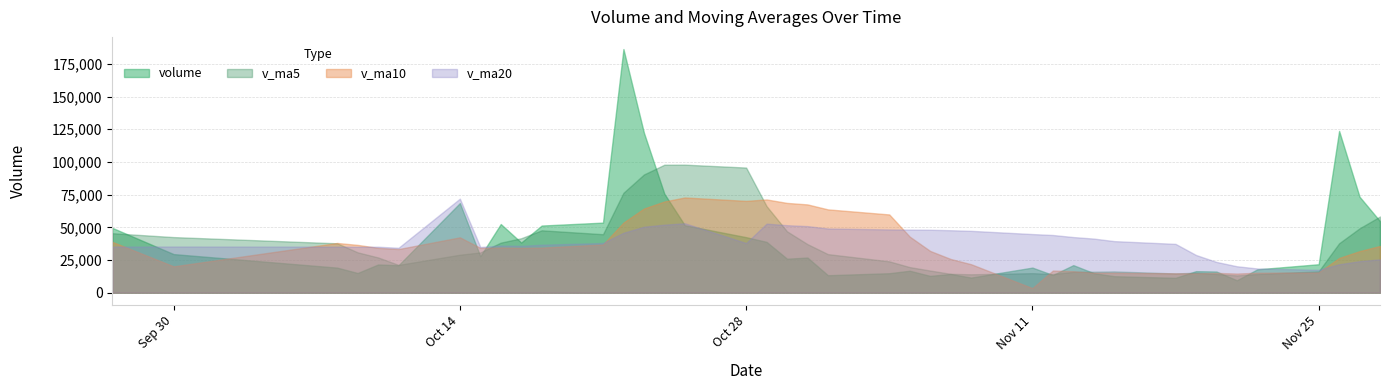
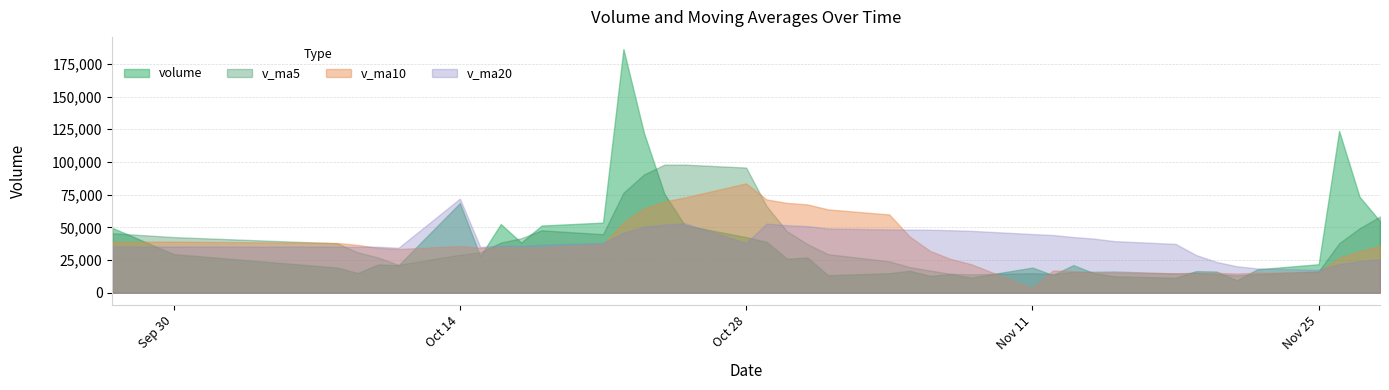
v_ma10, Sep 30: 20,000 -> 39,000
v_ma10, Oct 14: 42,000 -> 36,000
v_ma10, Oct 28: 70,000 -> 84,000
